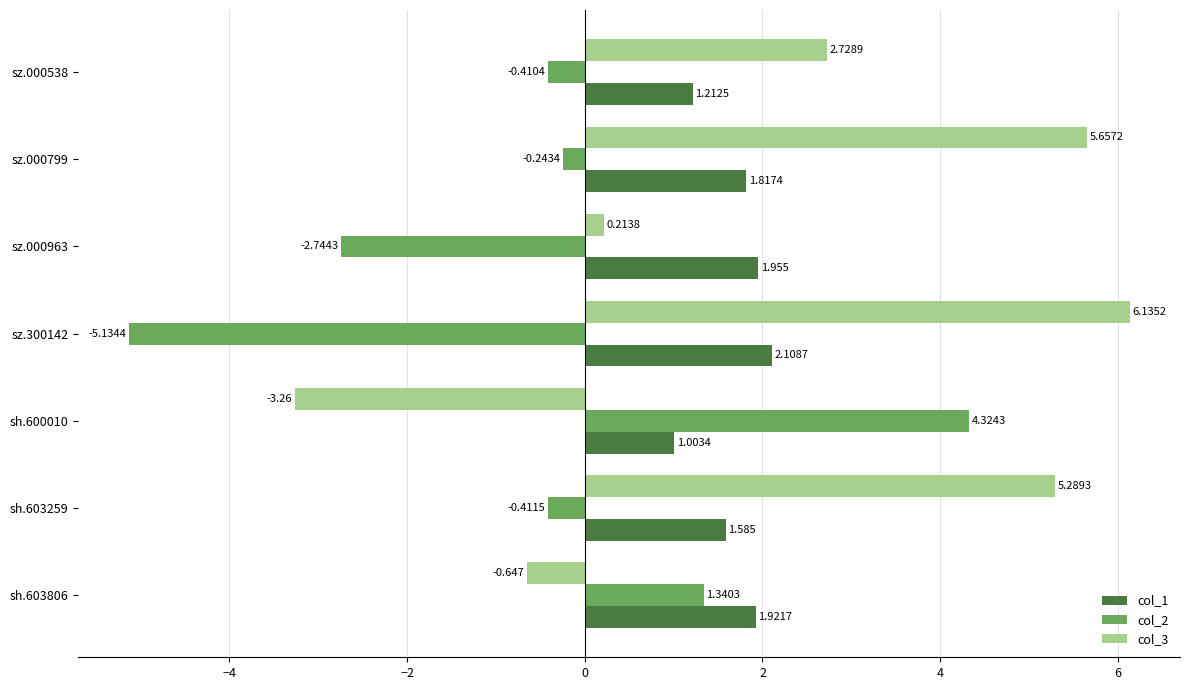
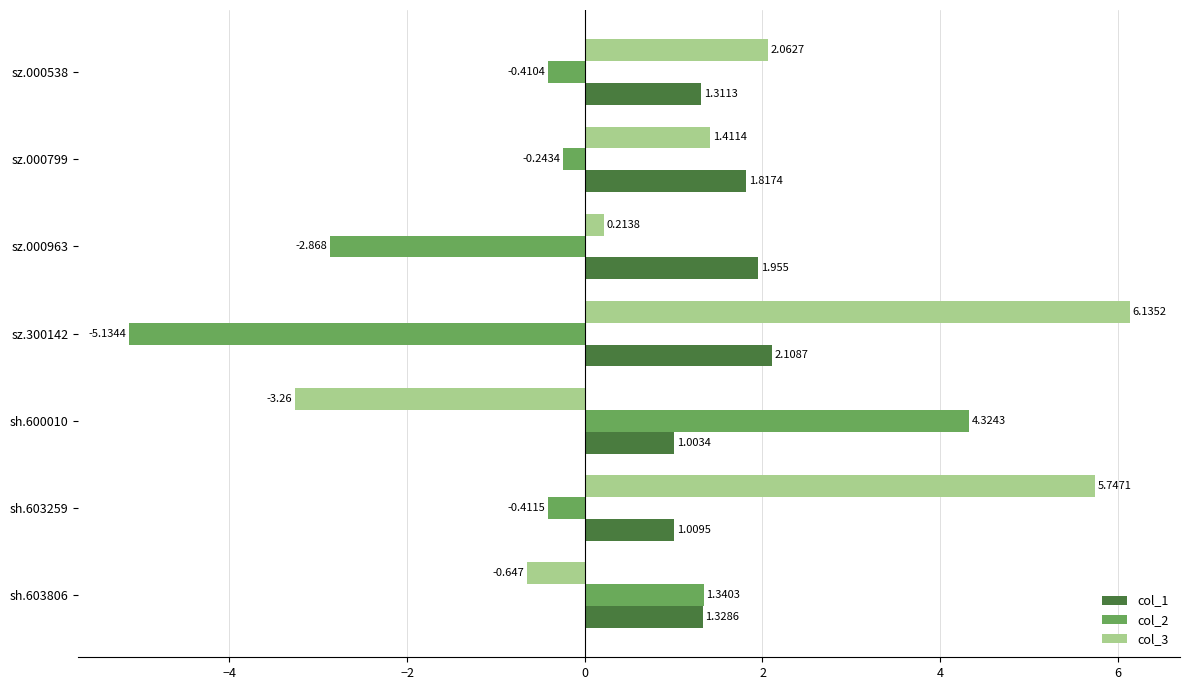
col_3, sz.000538: 2.7289 -> 2.0627
col_1, sz.000538: 1.2125 -> 1.3113
col_3, sz.000799: 5.6572 -> 1.4114
col_2, sz.000963: -2.7443 -> -2.868
col_3, sh.603259: 5.2893 -> 5.7471
col_1, sh.603259: 1.585 -> 1.0095
col_1, sh.603806: 1.9217 -> 1.3286
